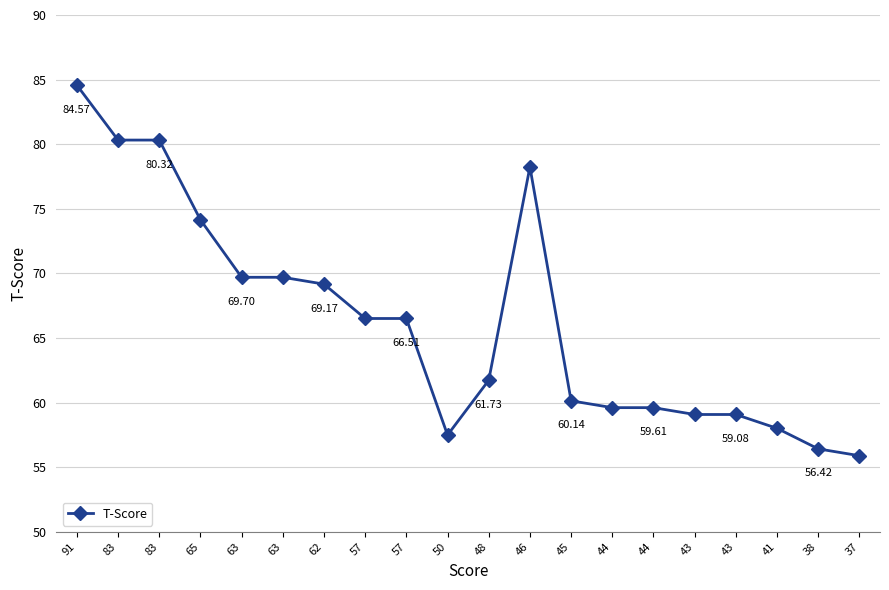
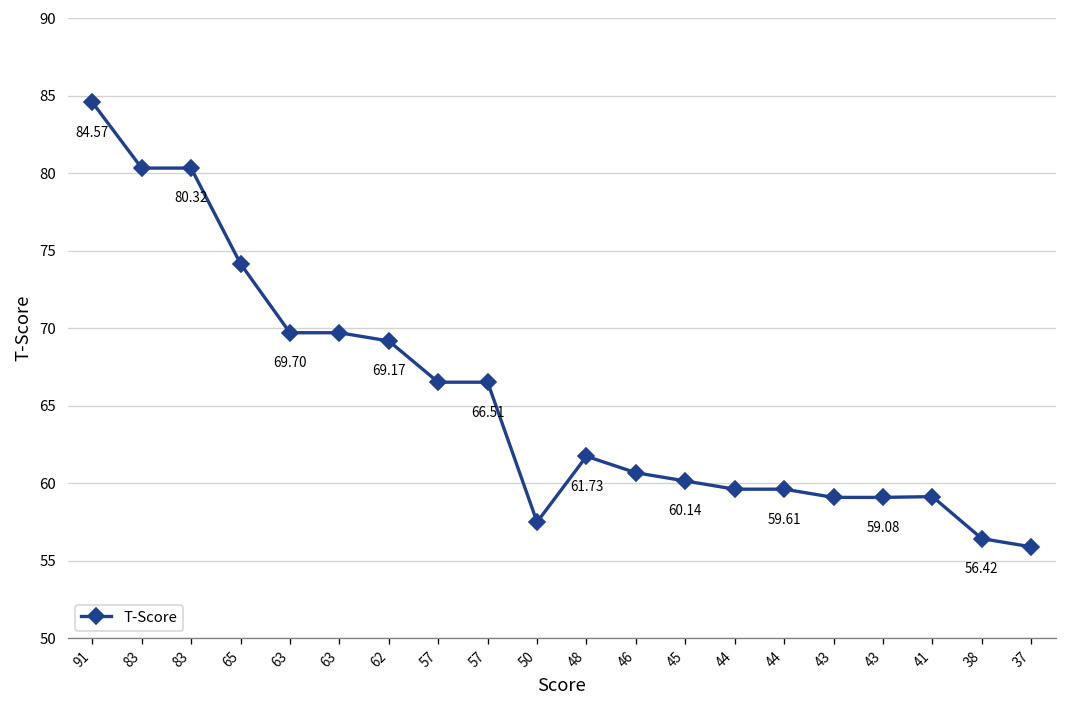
46: 78.2 -> 60.7
41: 58.0 -> 59.1
